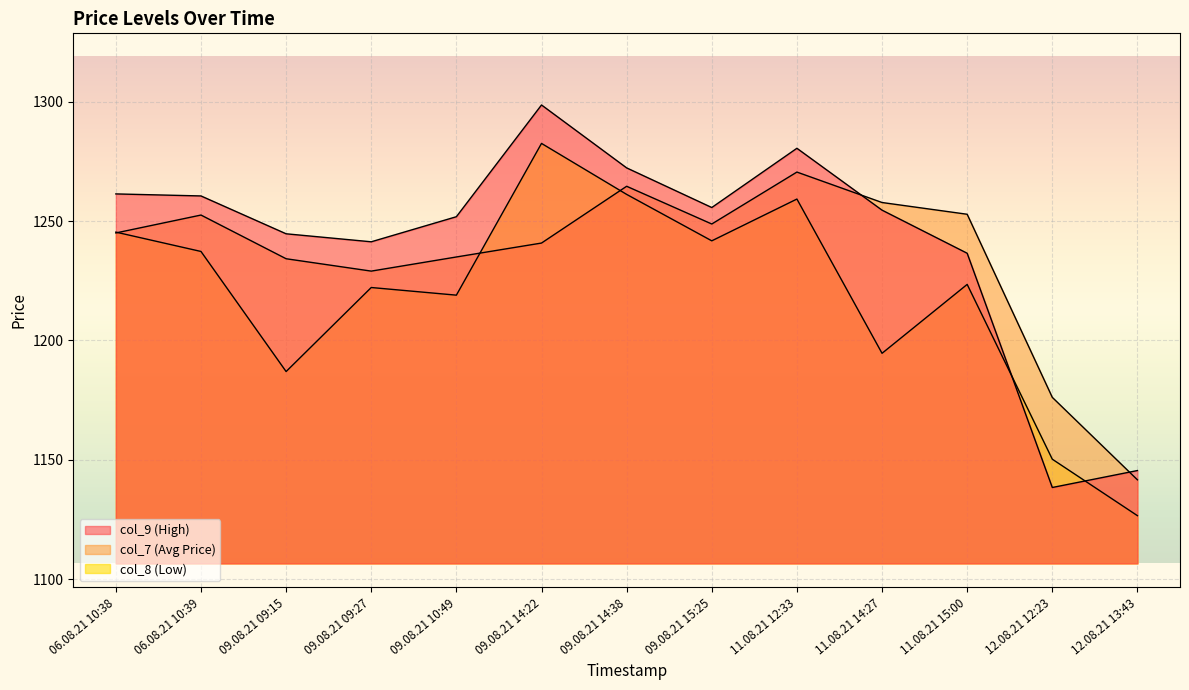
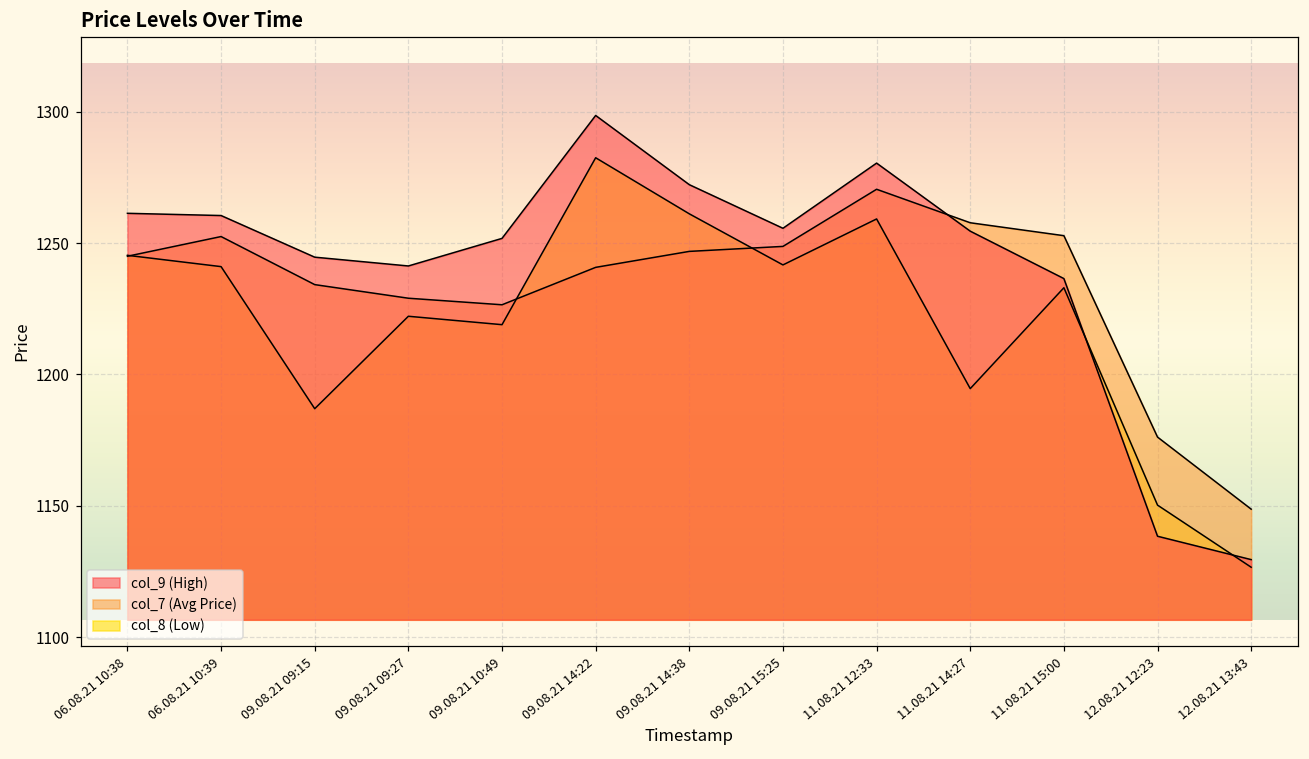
col_8 (Low), 06.08.21 10:39: 1237 -> 1241
col_7 (Avg Price), 09.08.21 10:49: 1235 -> 1227
col_7 (Avg Price), 09.08.21 14:38: 1265 -> 1247
col_8 (Low), 11.08.21 15:00: 1223 -> 1233
col_9 (High), 12.08.21 13:43: 1146 -> 1130
col_7 (Avg Price), 12.08.21 13:43: 1142 -> 1149
